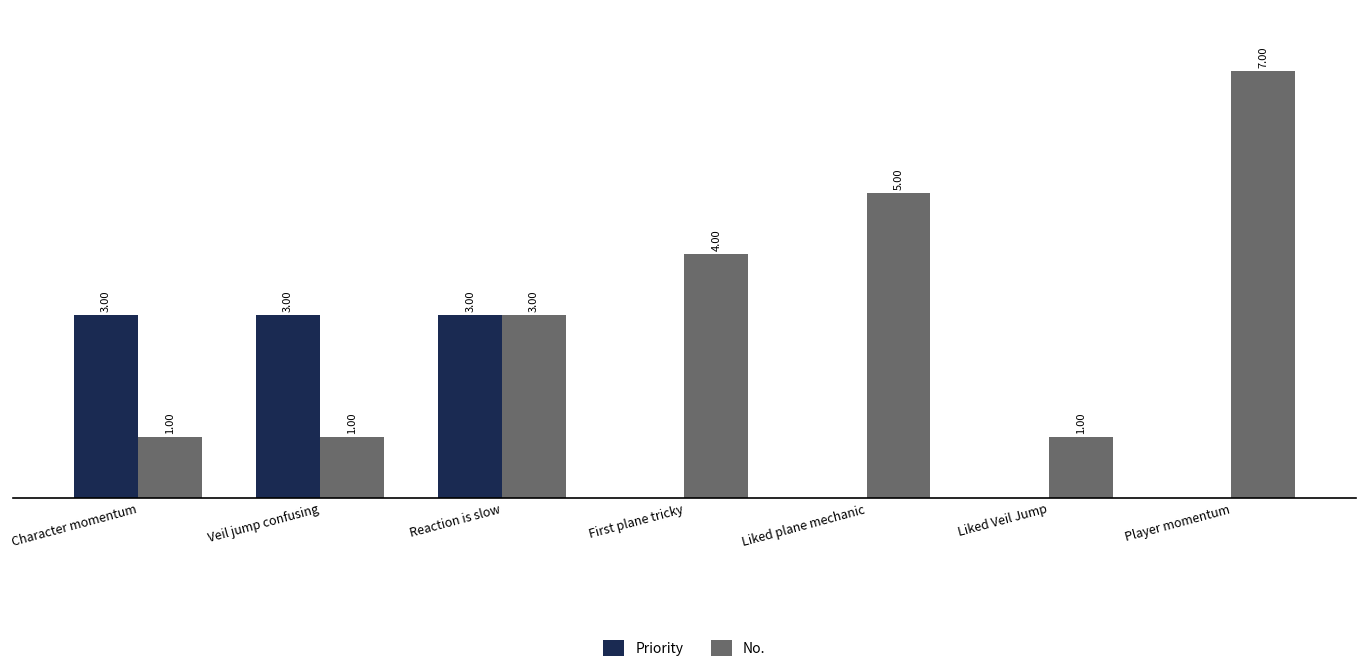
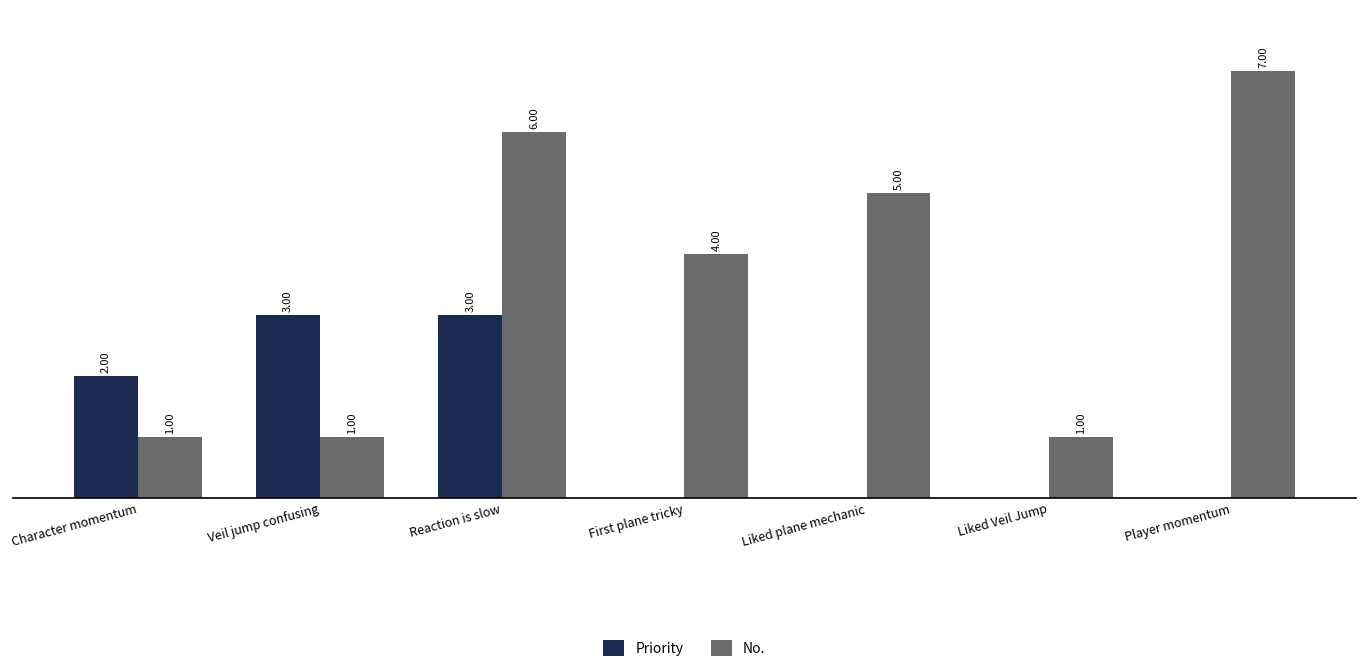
Priority, Character momentum: 3.00 -> 2.00
No., Reaction is slow: 3.00 -> 6.00
